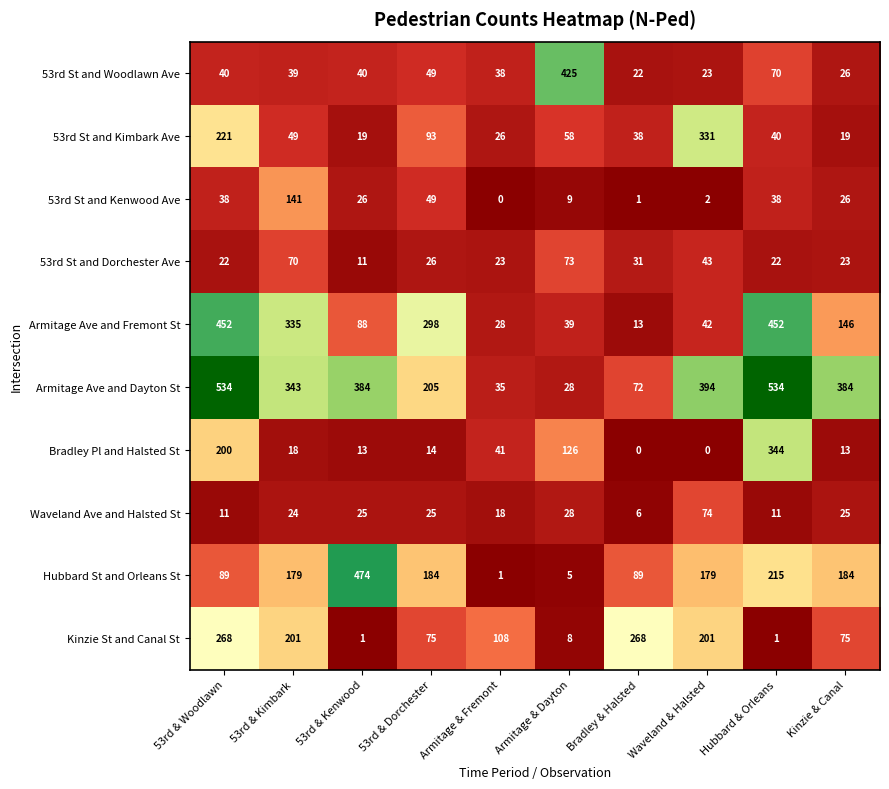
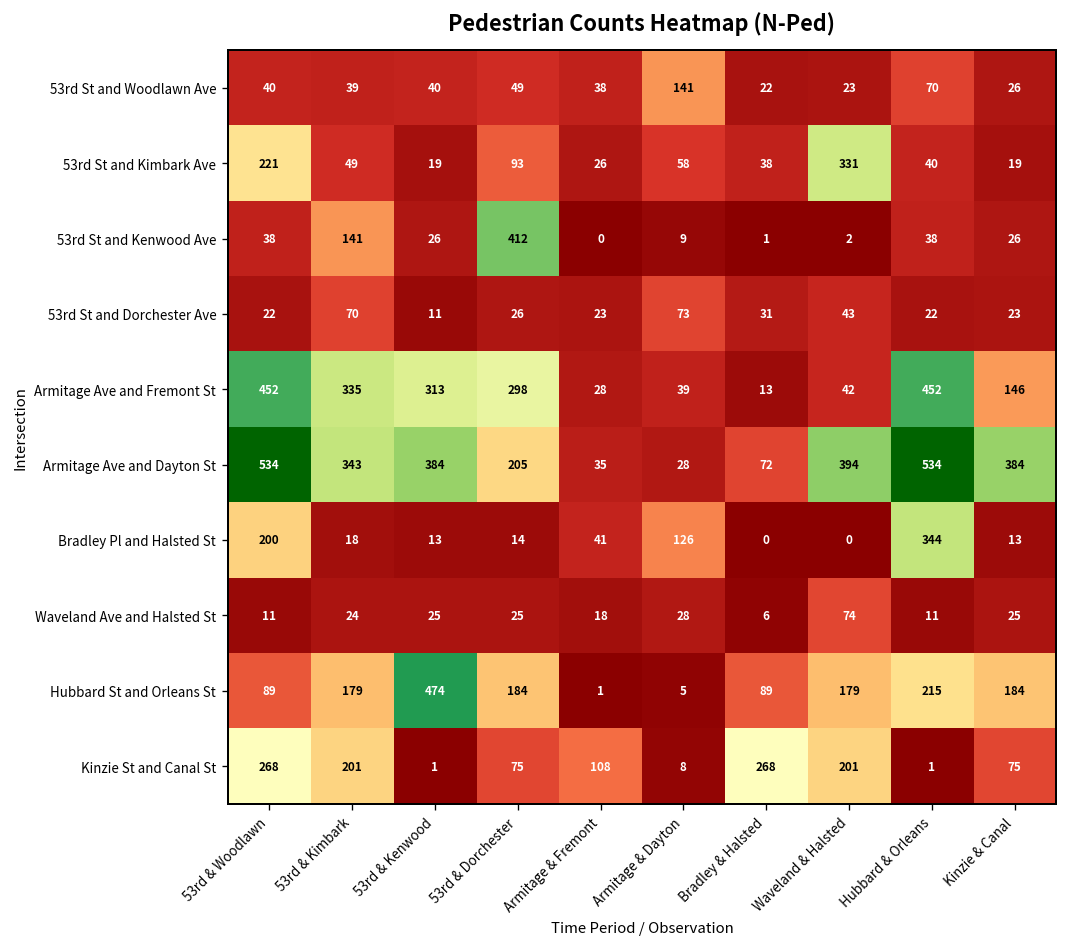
53rd St and Woodlawn Ave, Armitage & Dayton: 425 -> 141
53rd St and Kenwood Ave, 53rd & Dorchester: 49 -> 412
Armitage Ave and Fremont St, 53rd & Kenwood: 88 -> 313
